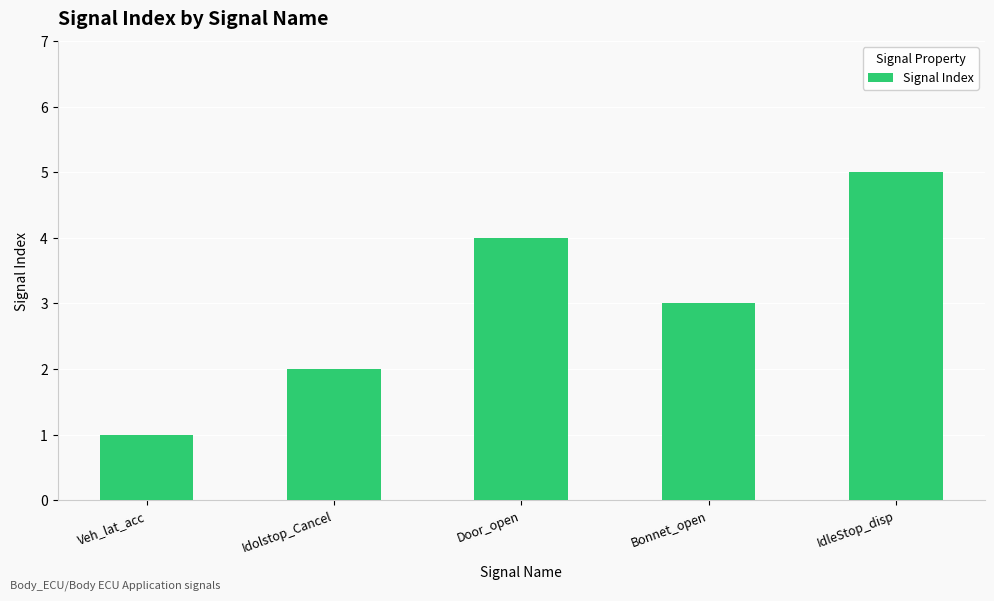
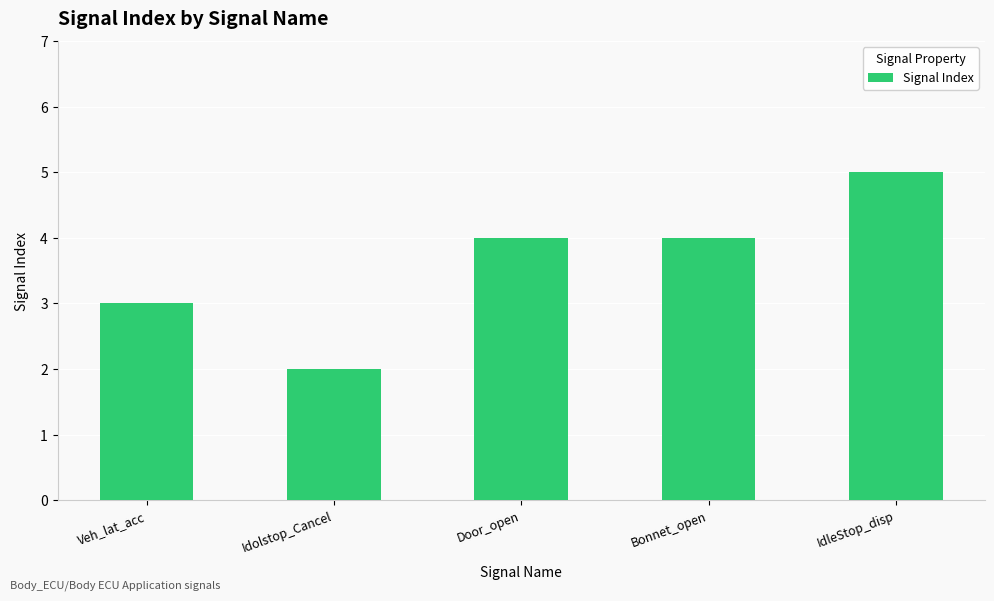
Veh_lat_acc: 1 -> 3
Bonnet_open: 3 -> 4
